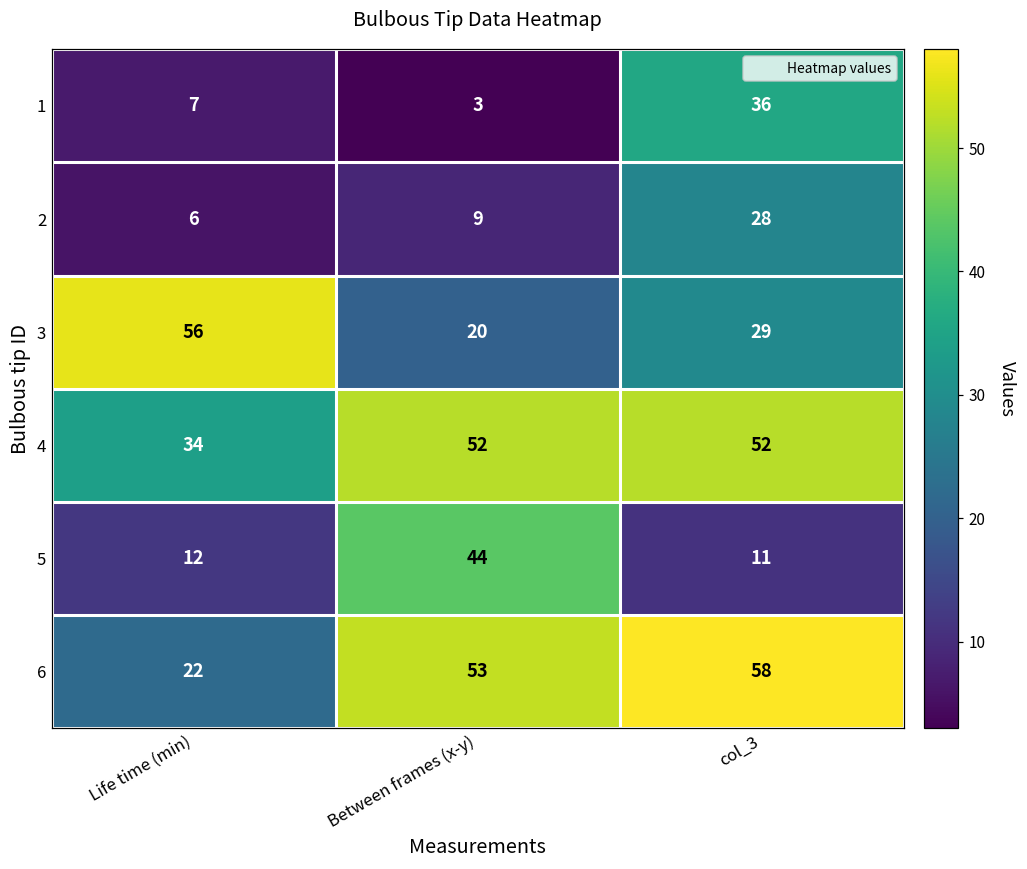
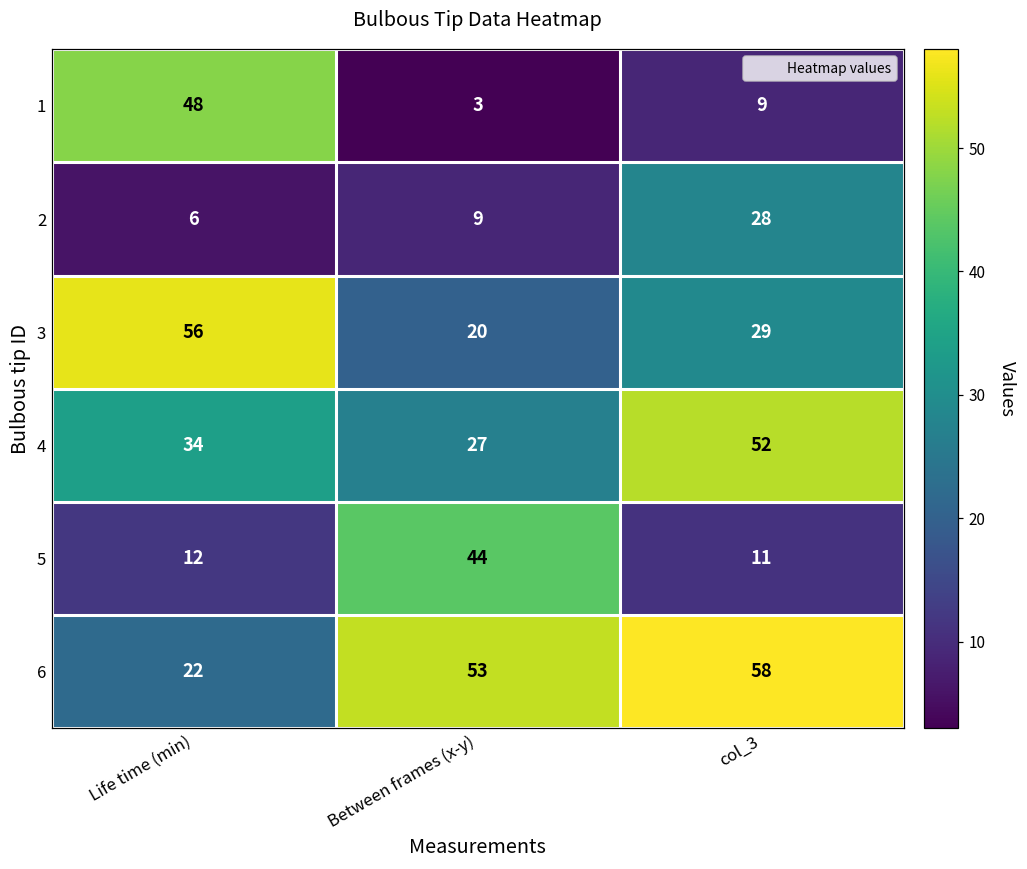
1, Life time (min): 7 -> 48
1, col_3: 36 -> 9
4, Between frames (x-y): 52 -> 27
